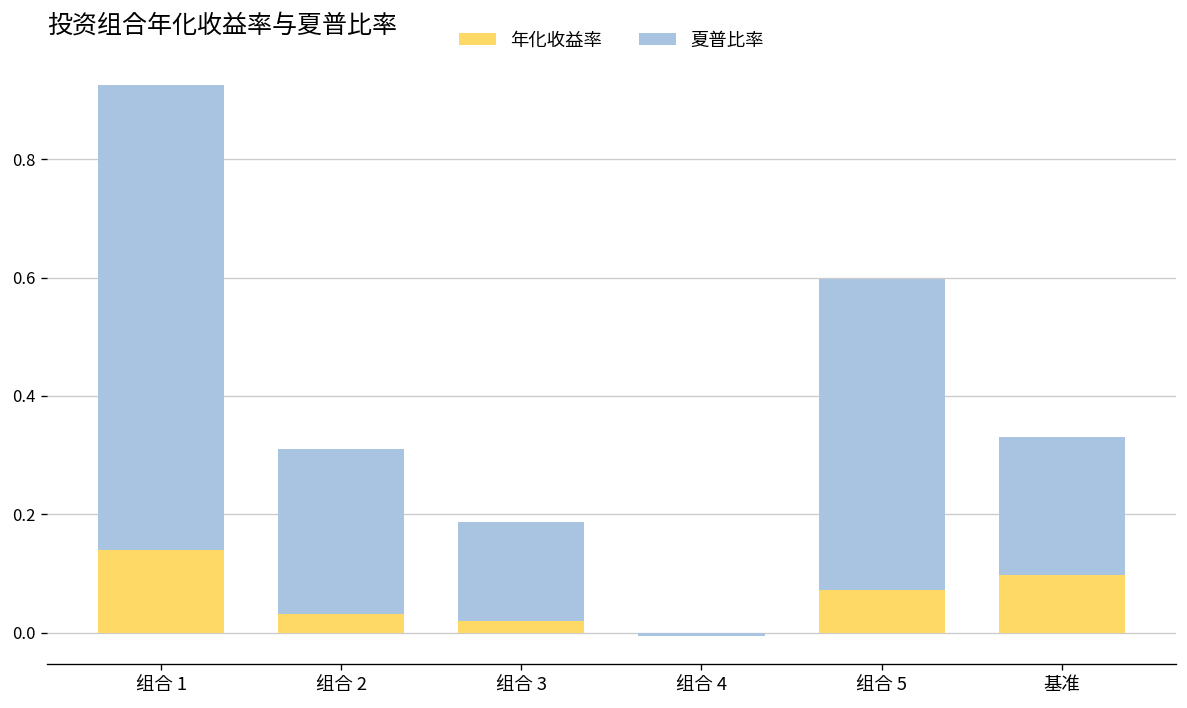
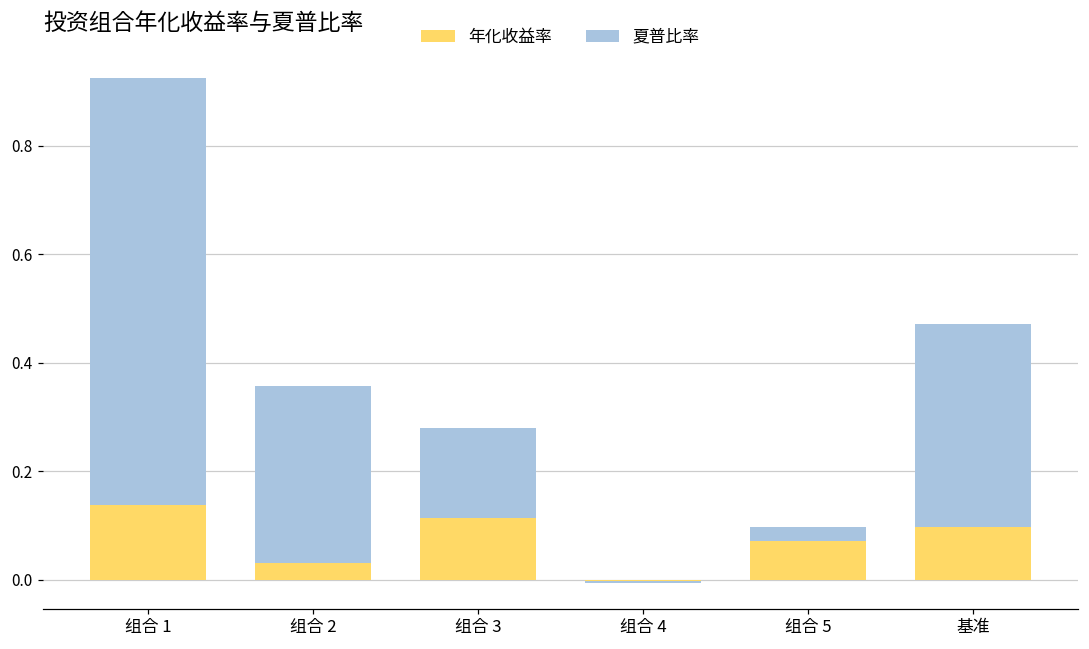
夏普比率, 组合 2: 0.28 -> 0.33
年化收益率, 组合 3: 0.02 -> 0.11
夏普比率, 组合 5: 0.53 -> 0.03
夏普比率, 基准: 0.23 -> 0.37
